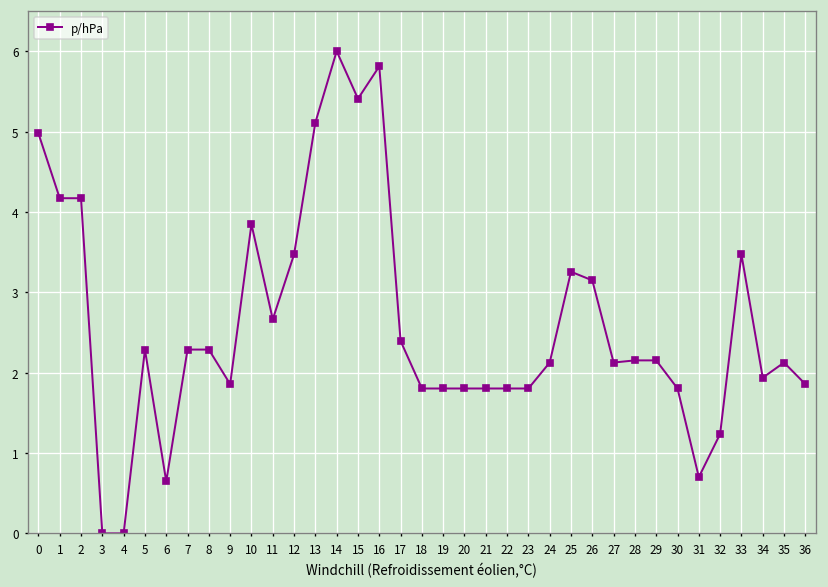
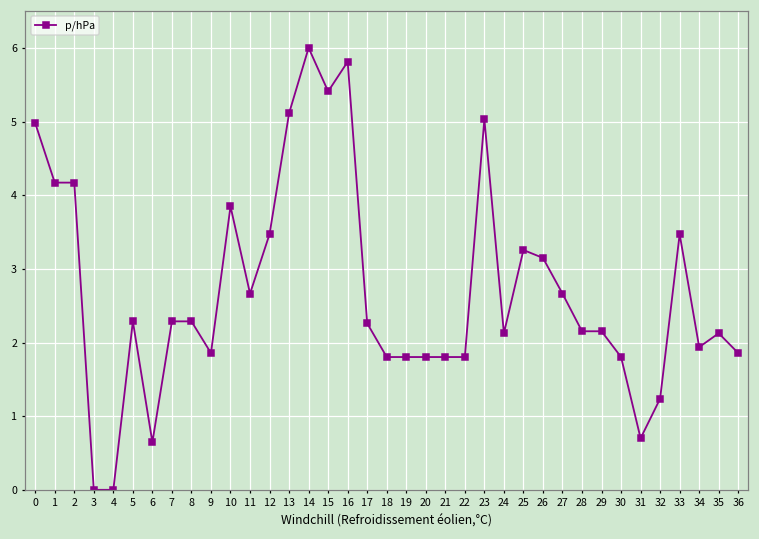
17: 2.4 -> 2.3
23: 1.8 -> 5.0
27: 2.1 -> 2.7
